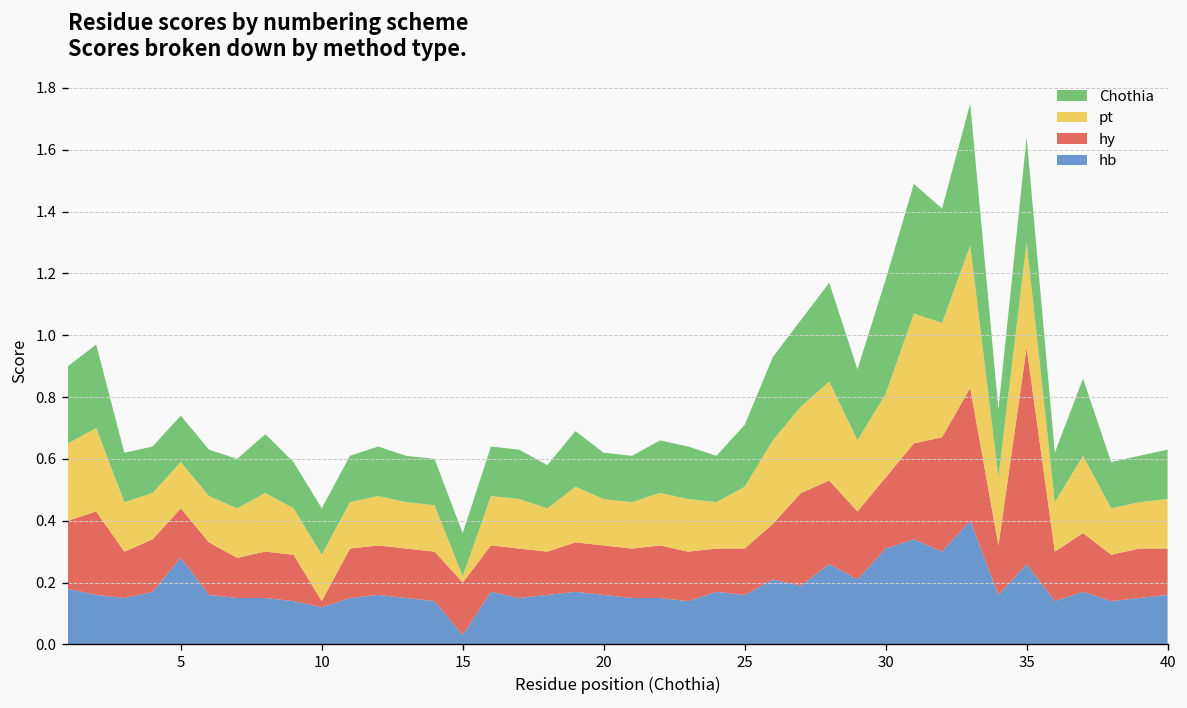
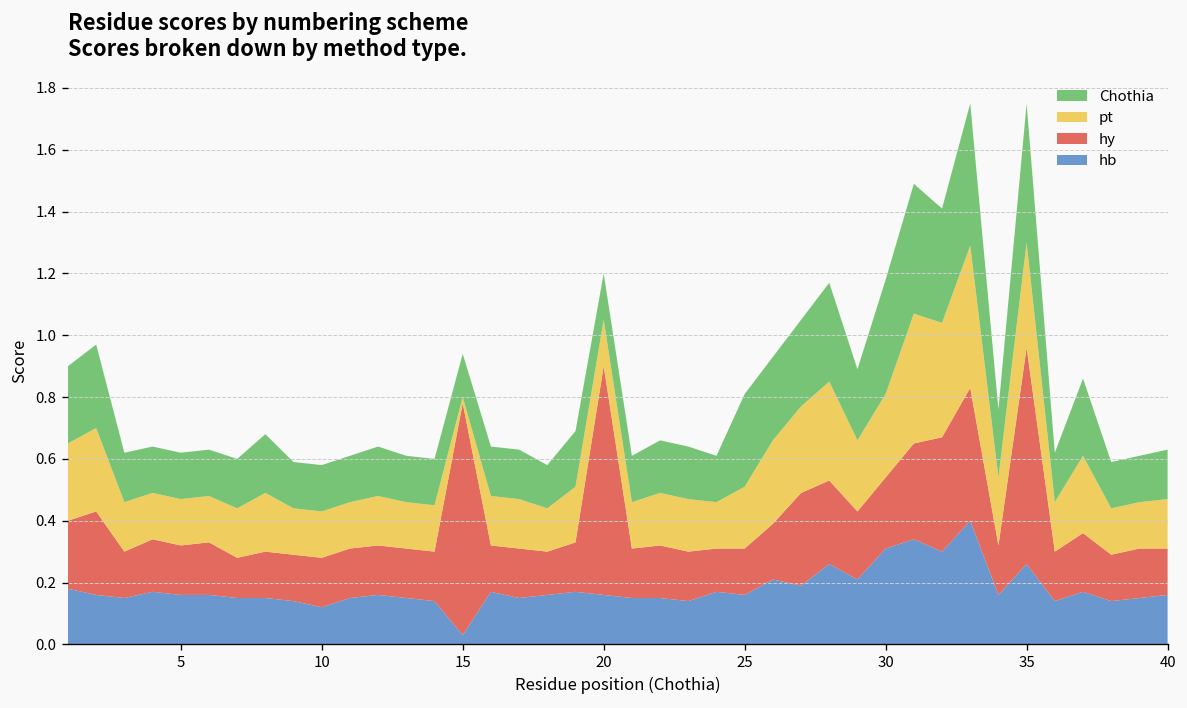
hb, 5: 0.28 -> 0.16
hy, 10: 0.02 -> 0.16
hy, 15: 0.17 -> 0.75
hy, 20: 0.16 -> 0.74
Chothia, 25: 0.2 -> 0.3
Chothia, 35: 0.34 -> 0.45
